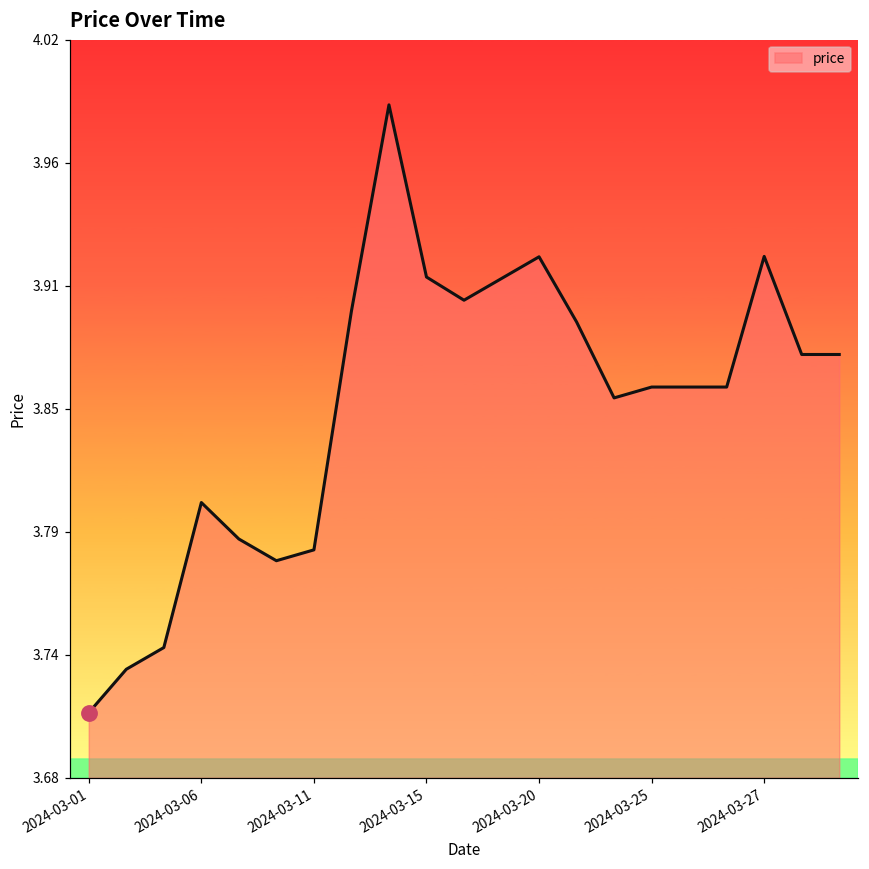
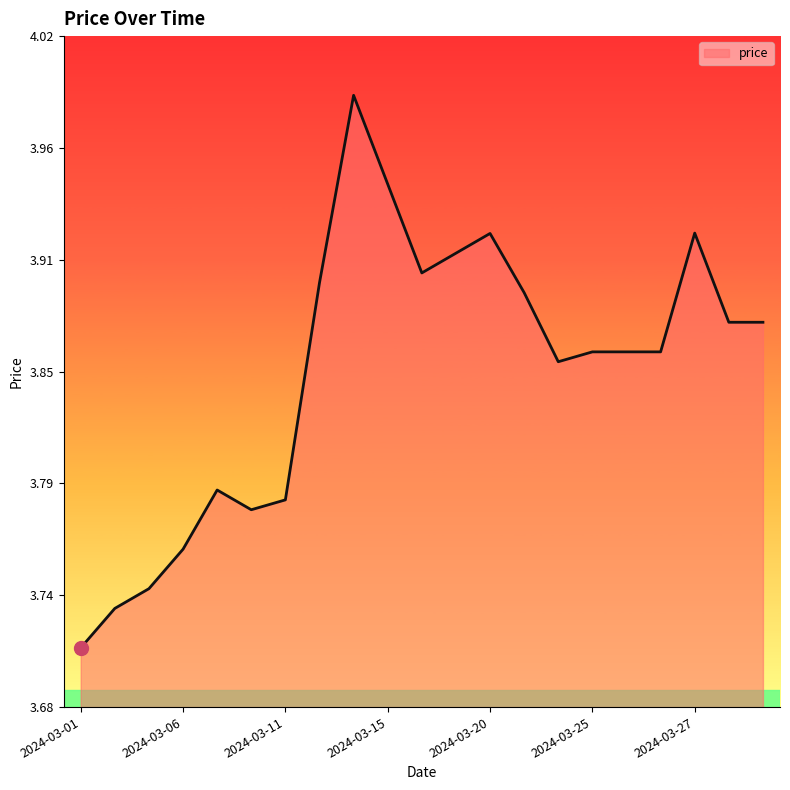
price, 2024-03-06: 3.807 -> 3.760
price, 2024-03-15: 3.911 -> 3.945
